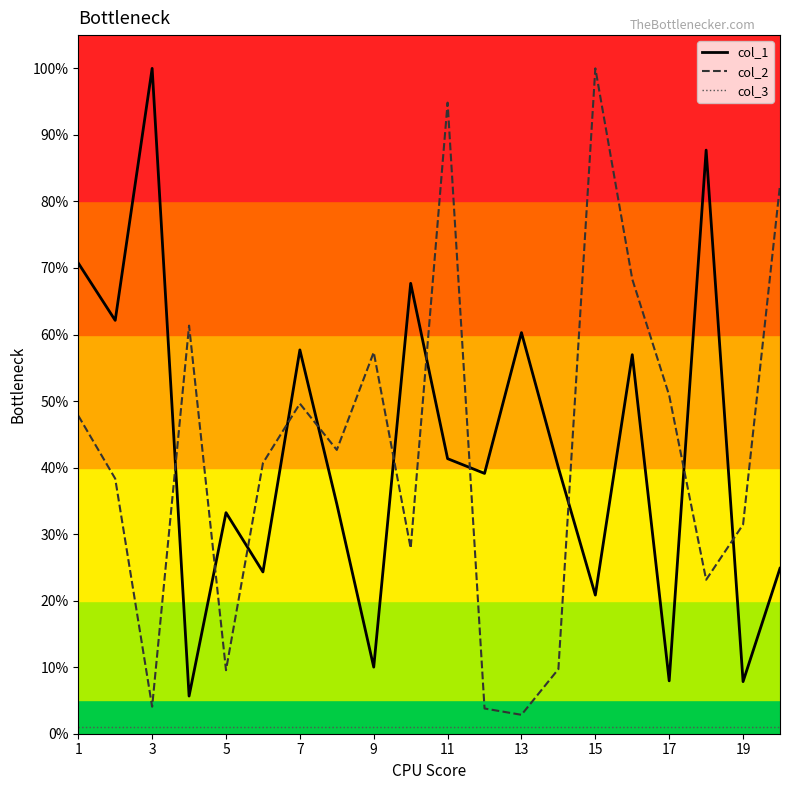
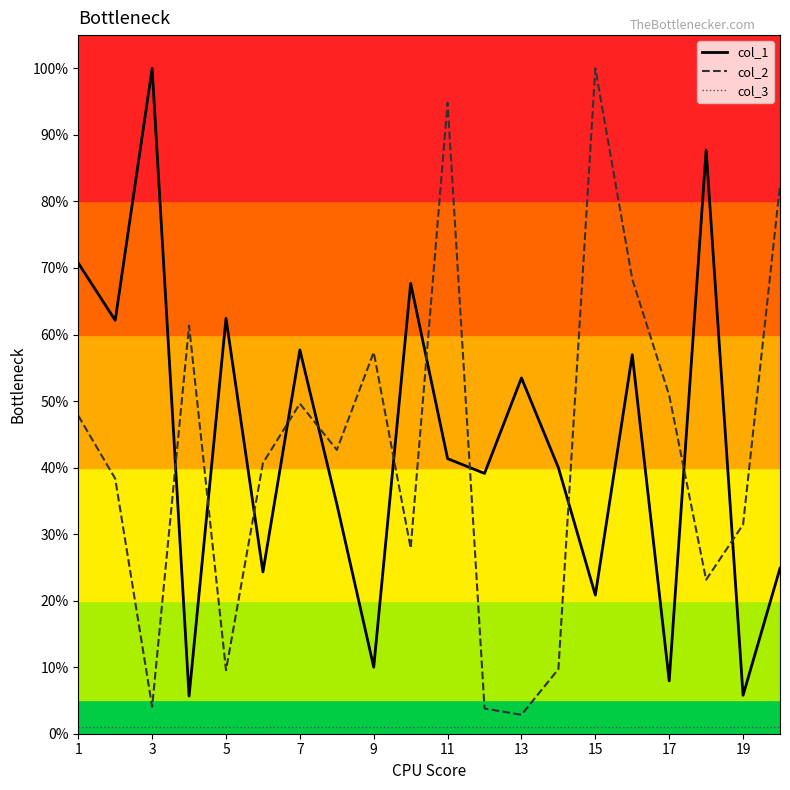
col_1, 5: 33% -> 62%
col_1, 13: 60% -> 53%
col_1, 19: 8% -> 6%
